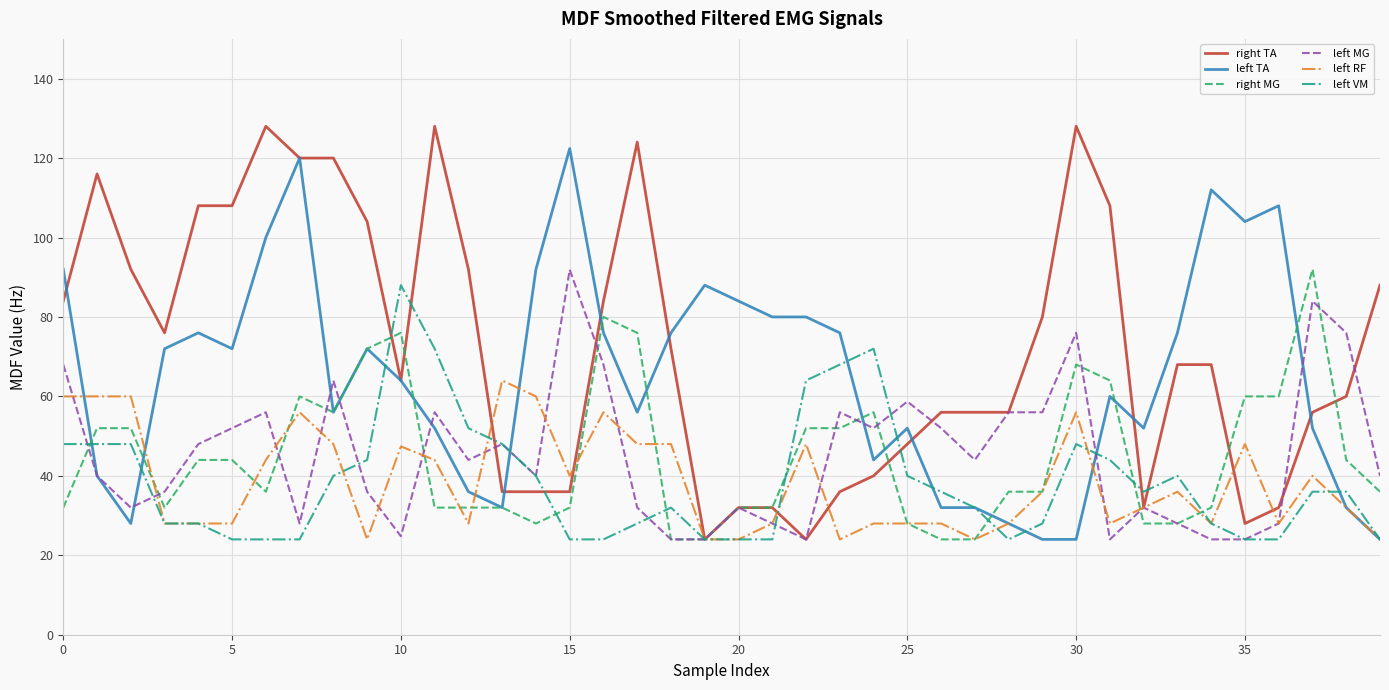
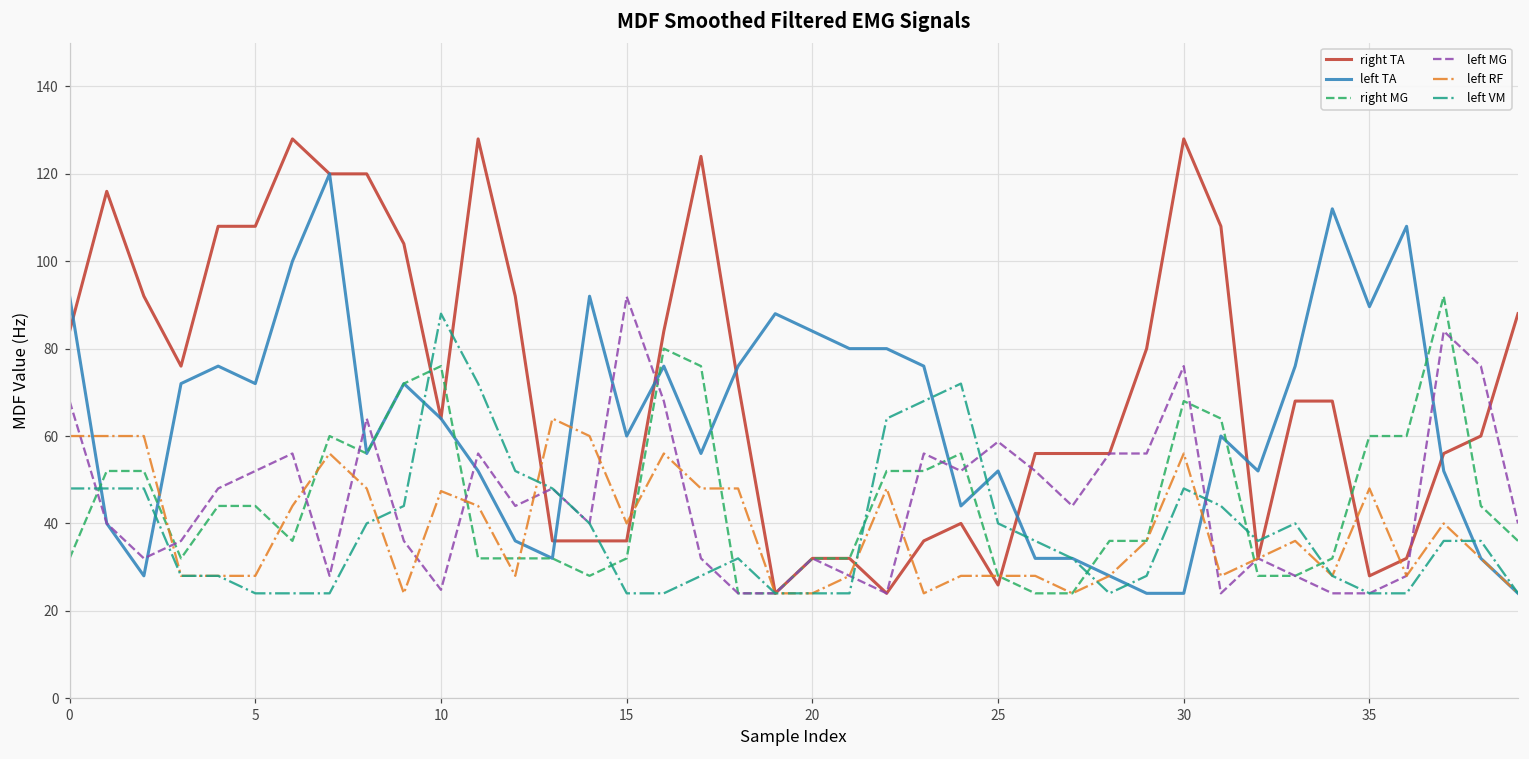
left TA, 15: 122 -> 60
right TA, 25: 48 -> 26
left TA, 35: 104 -> 90
